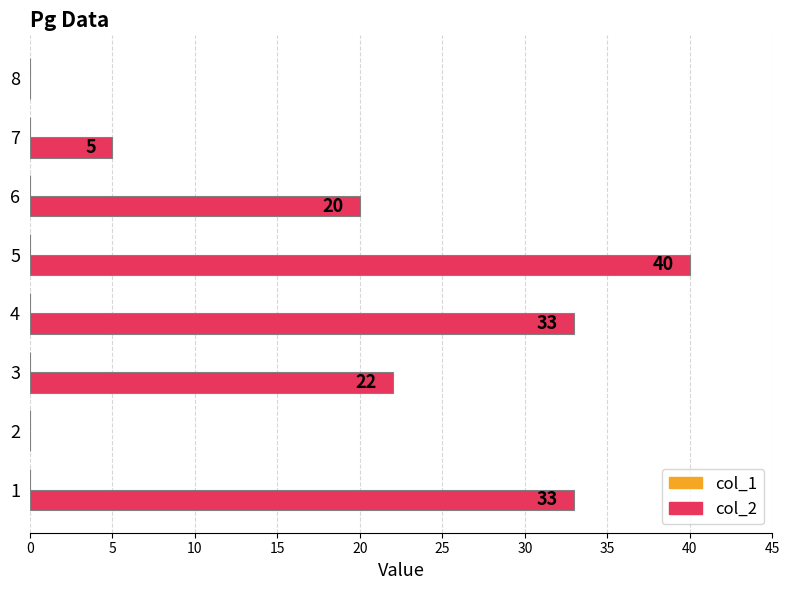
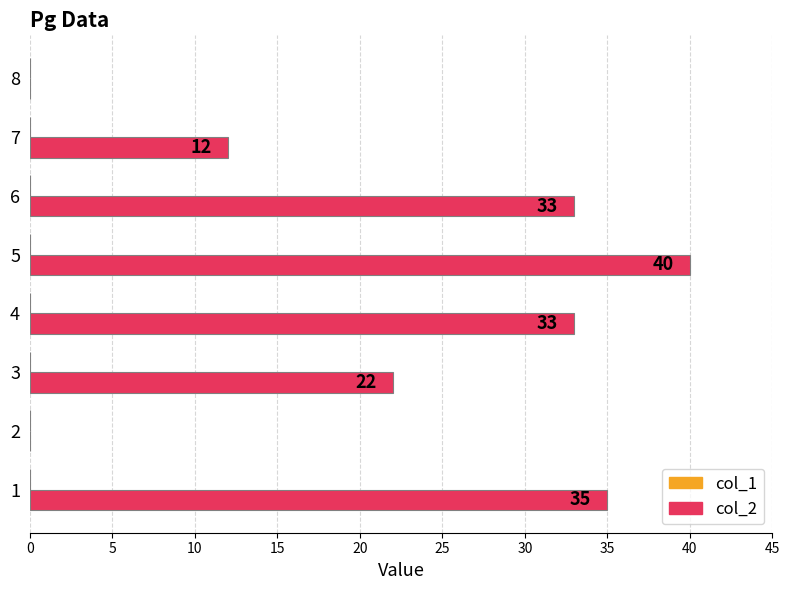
col_2, 7: 5 -> 12
col_2, 6: 20 -> 33
col_2, 1: 33 -> 35
